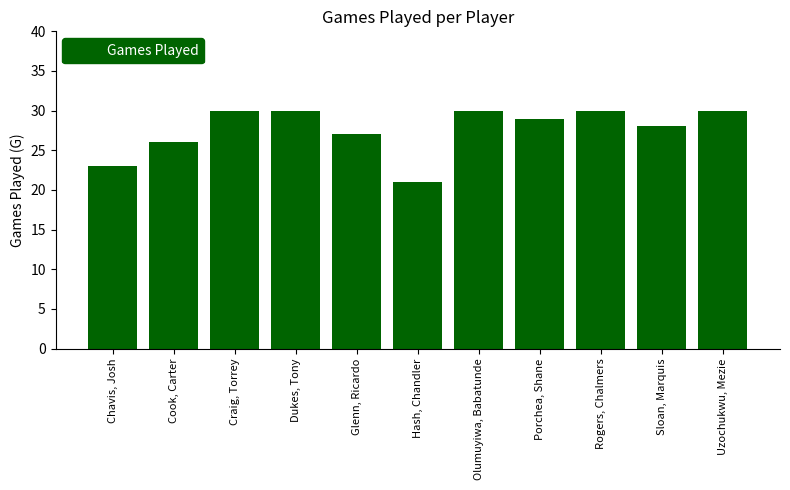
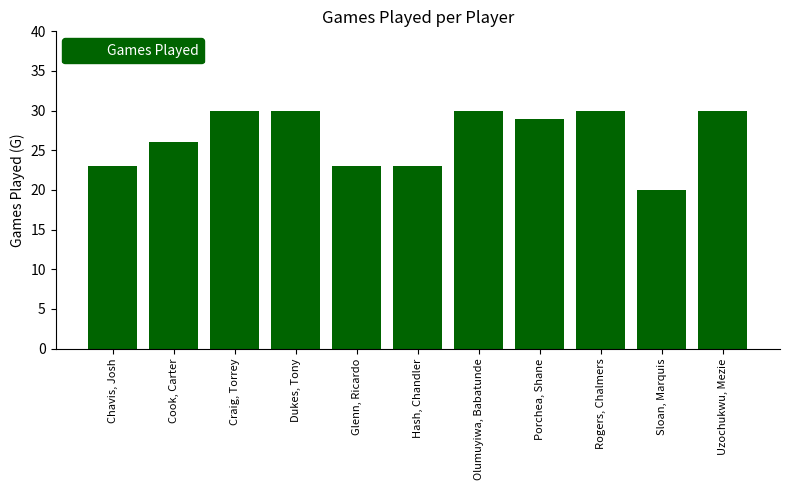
Glenn, Ricardo: 27 -> 23
Hash, Chandler: 21 -> 23
Sloan, Marquis: 28 -> 20
